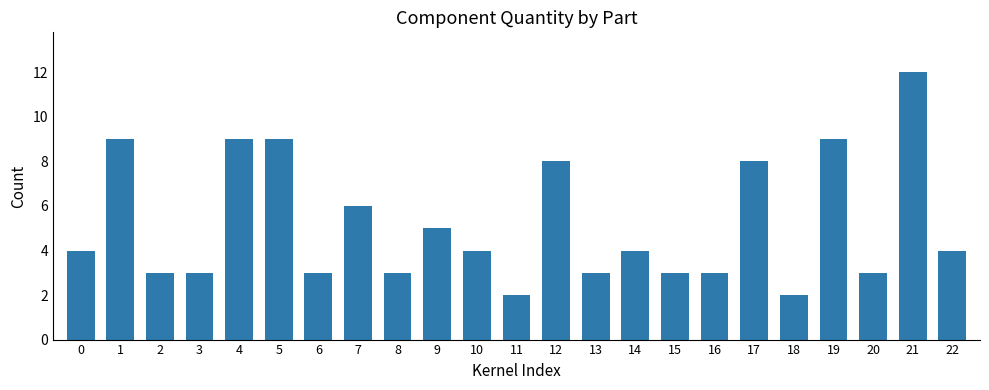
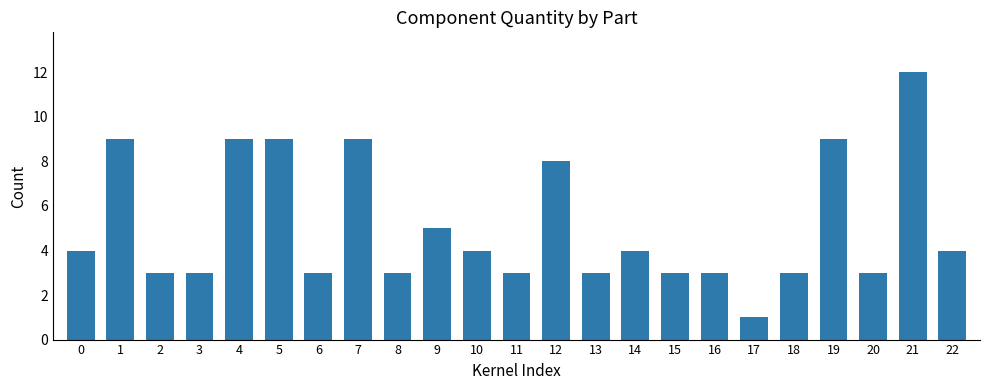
7: 6 -> 9
11: 2 -> 3
17: 8 -> 1
18: 2 -> 3
